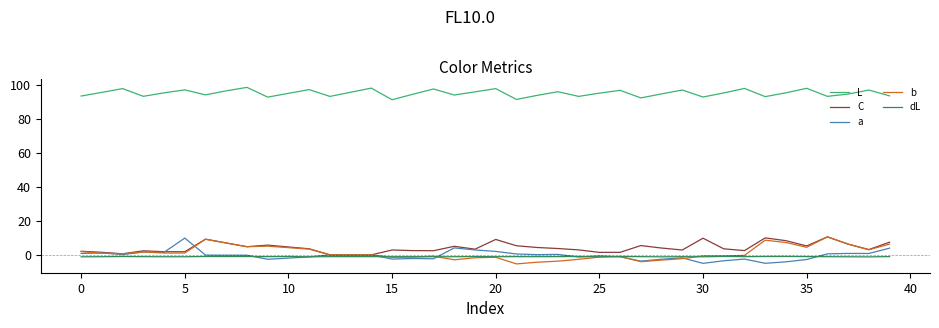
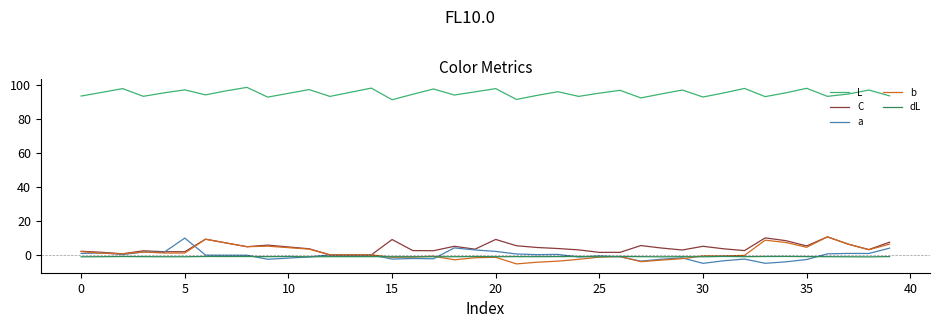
C, 15: 3 -> 9
C, 30: 10 -> 5
